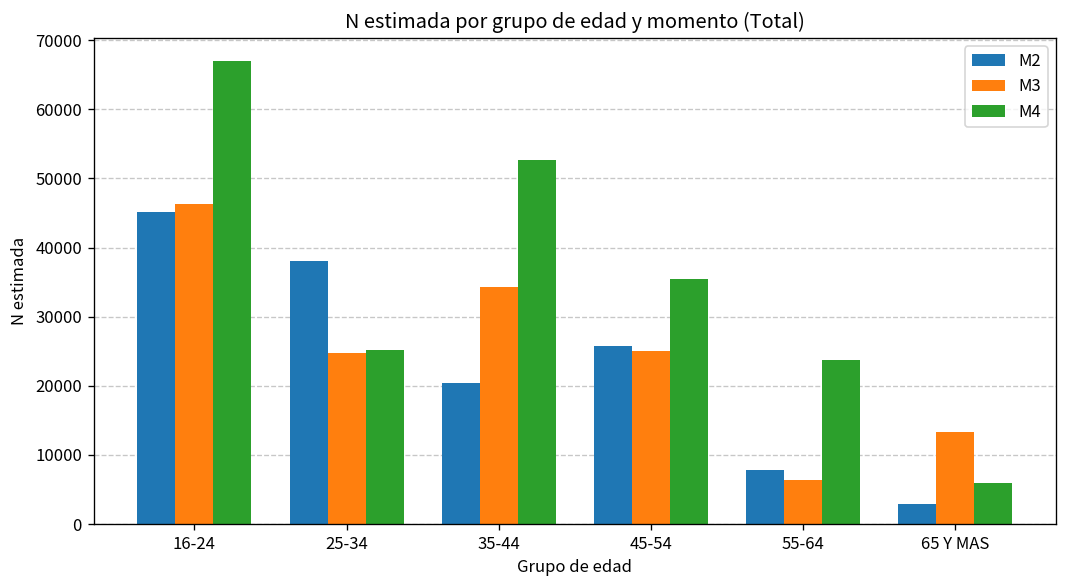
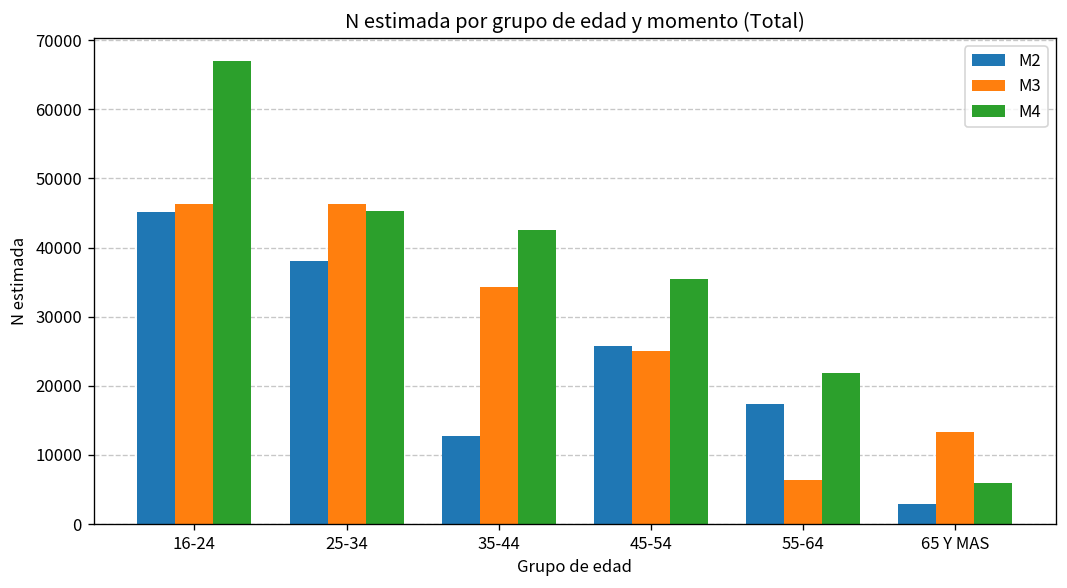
M3, 25-34: 25000 -> 46000
M4, 25-34: 25000 -> 45000
M2, 35-44: 20000 -> 13000
M4, 35-44: 53000 -> 43000
M2, 55-64: 8000 -> 17000
M4, 55-64: 24000 -> 22000
